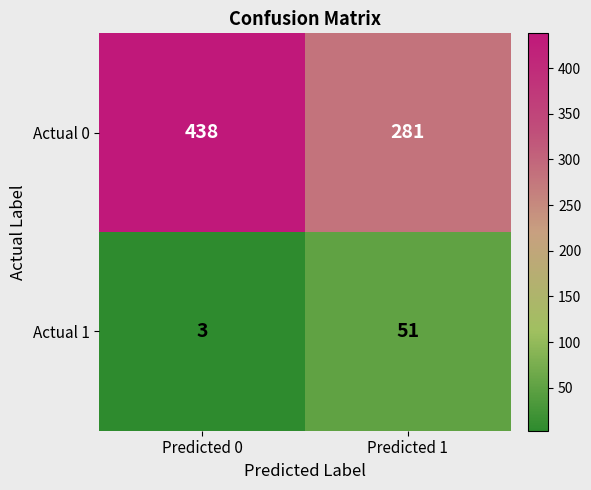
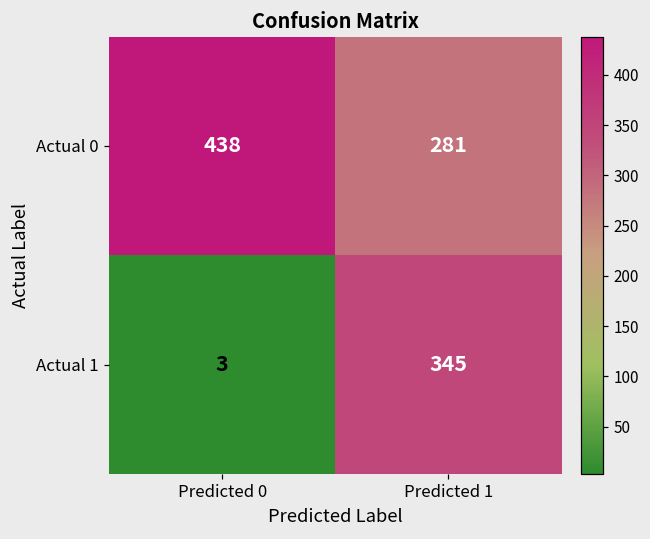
Actual 1, Predicted 1: 51 -> 345
